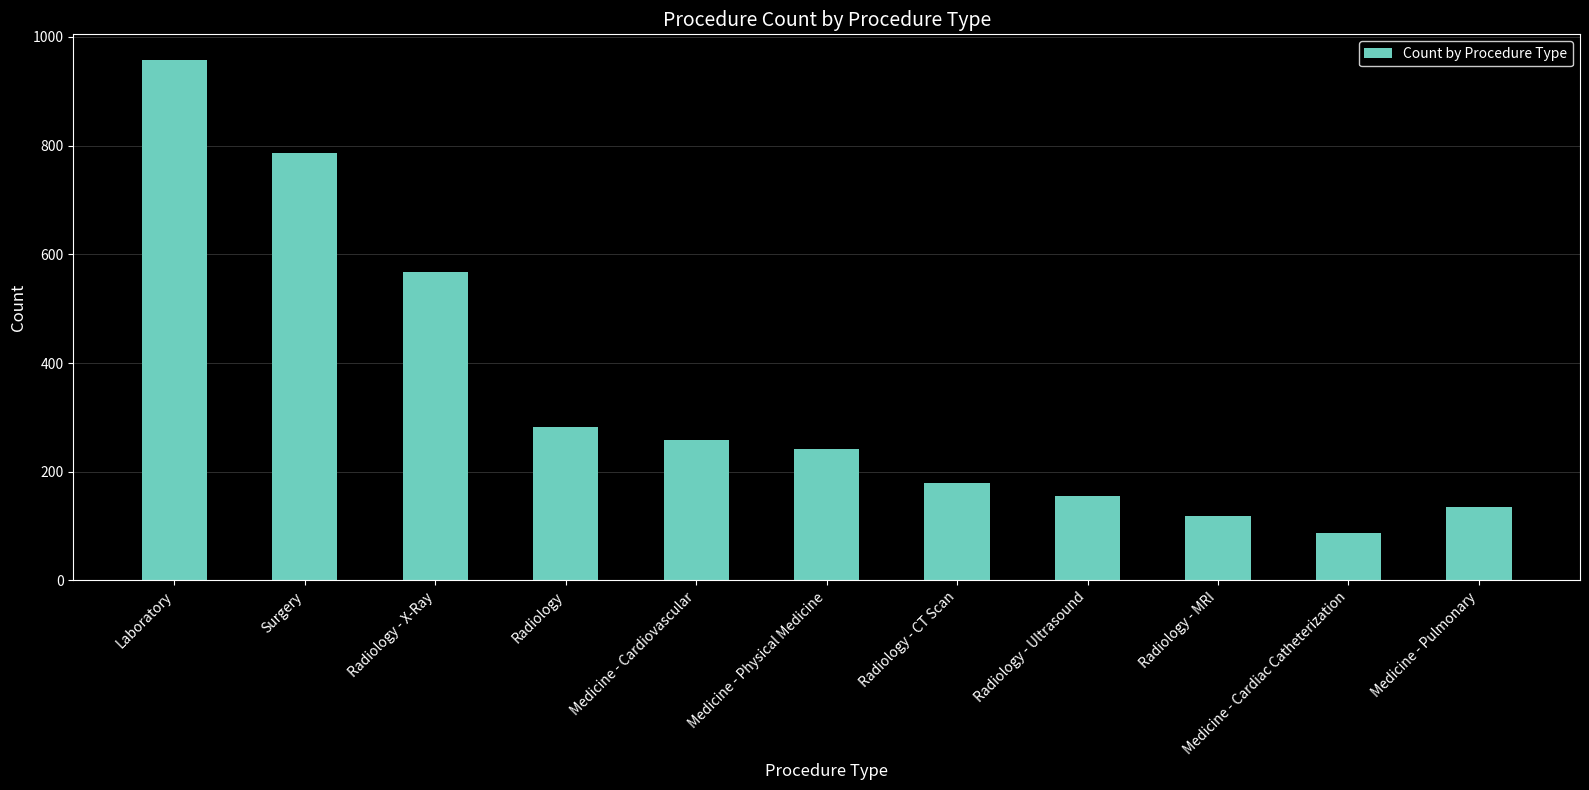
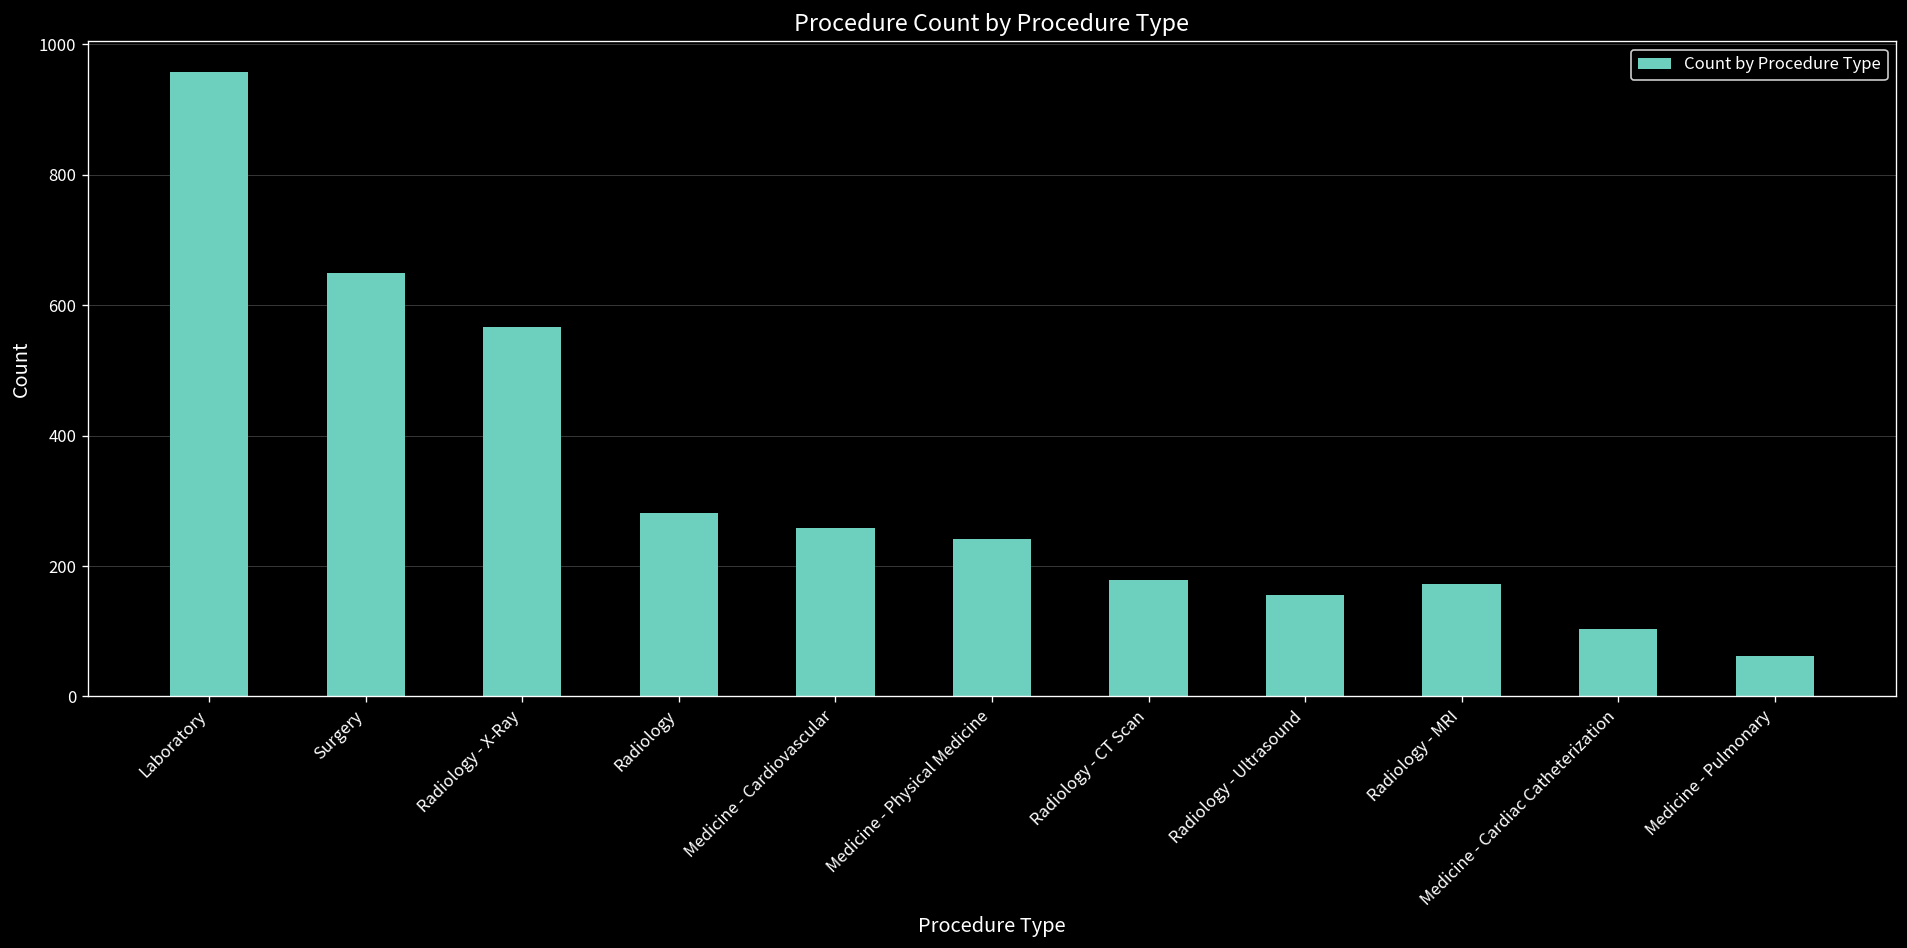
Surgery: 790 -> 650
Radiology - MRI: 120 -> 170
Medicine - Cardiac Catheterization: 90 -> 100
Medicine - Pulmonary: 140 -> 60
